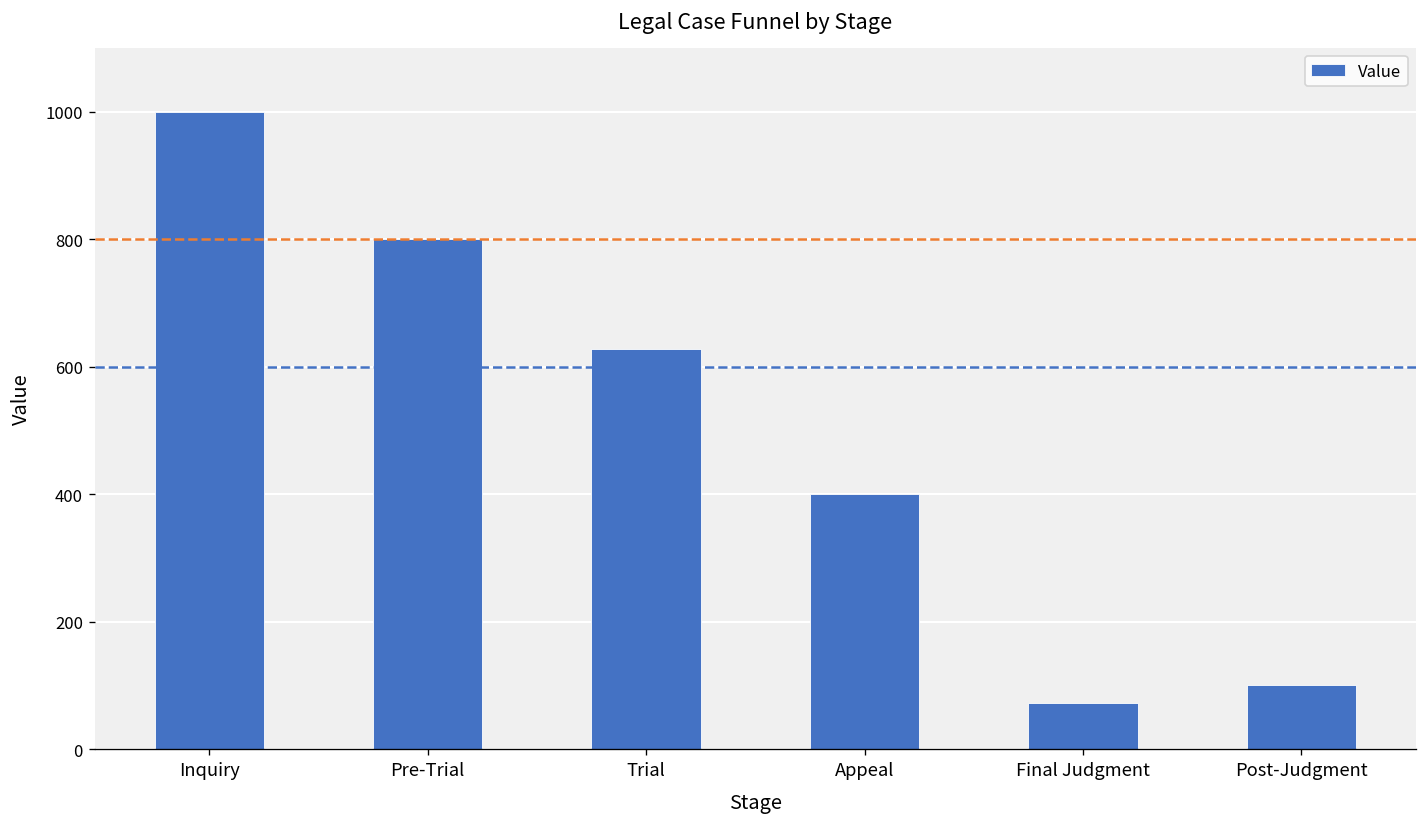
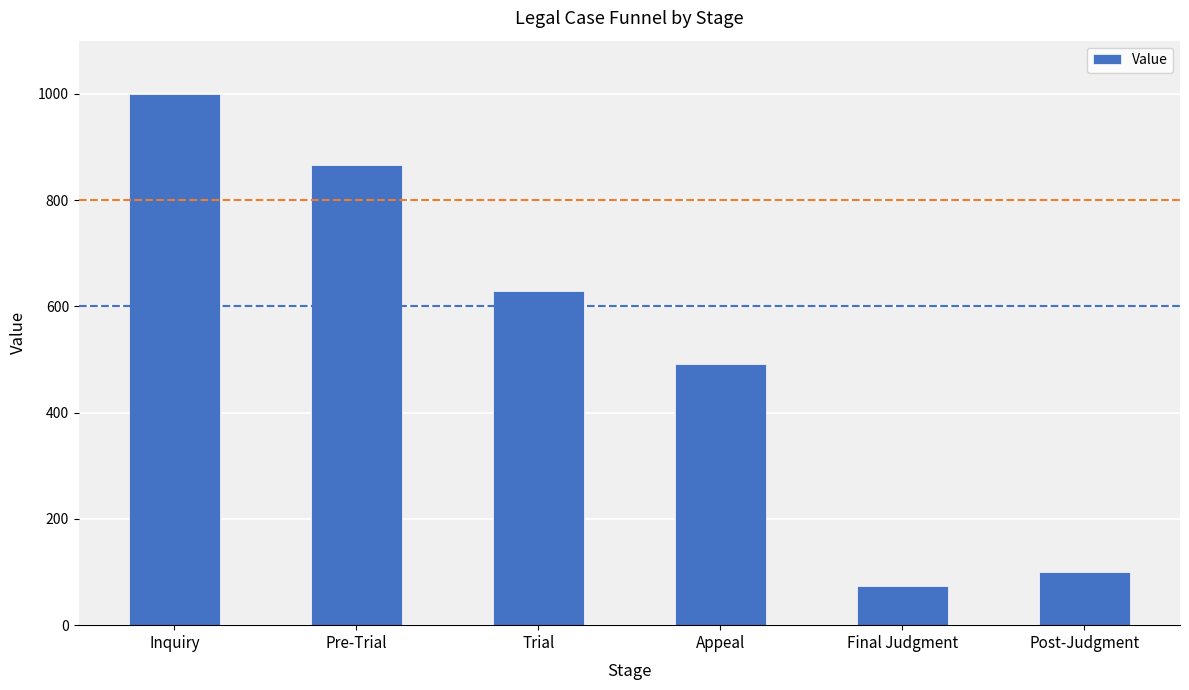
Pre-Trial: 800 -> 870
Appeal: 400 -> 490
